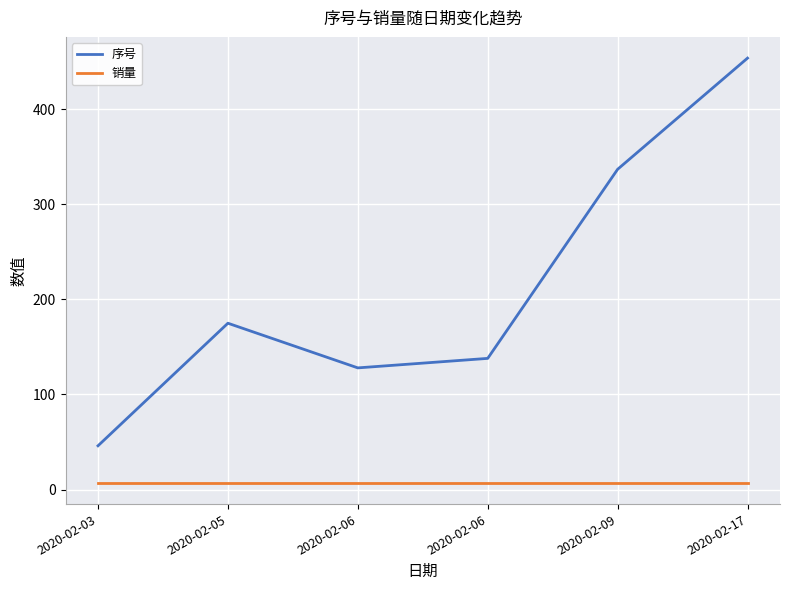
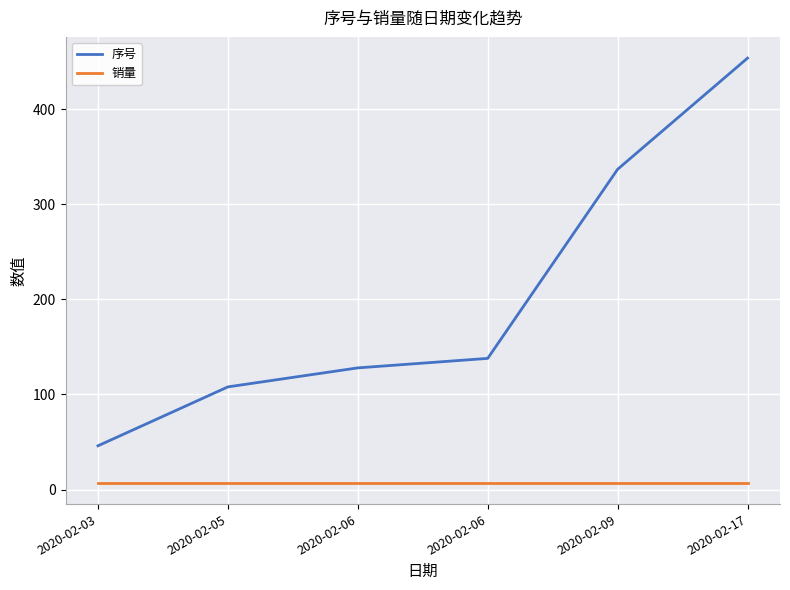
序号, 2020-02-05: 180 -> 110
